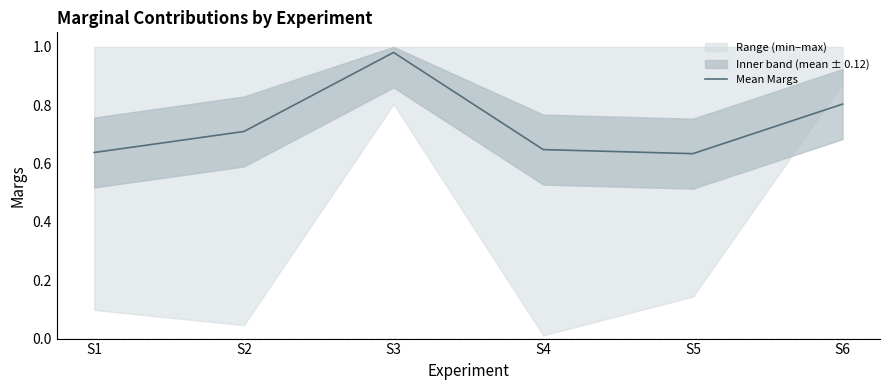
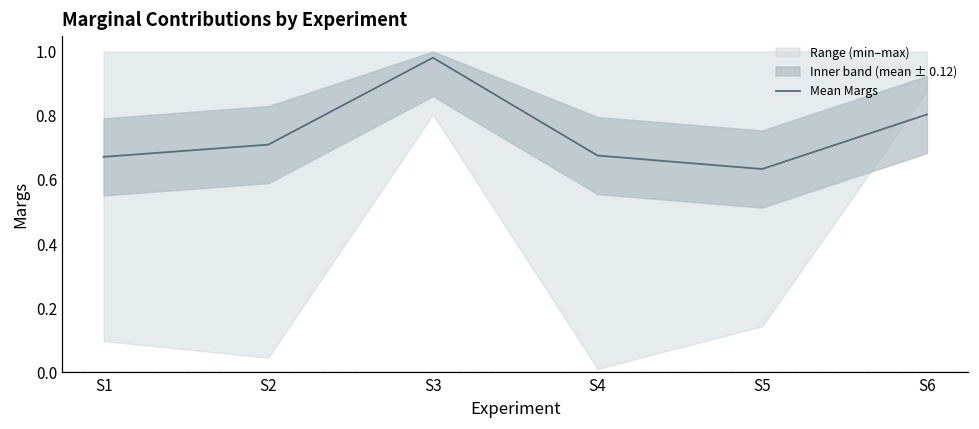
Mean Margs, S1: 0.64 -> 0.67
Mean Margs, S4: 0.65 -> 0.68
